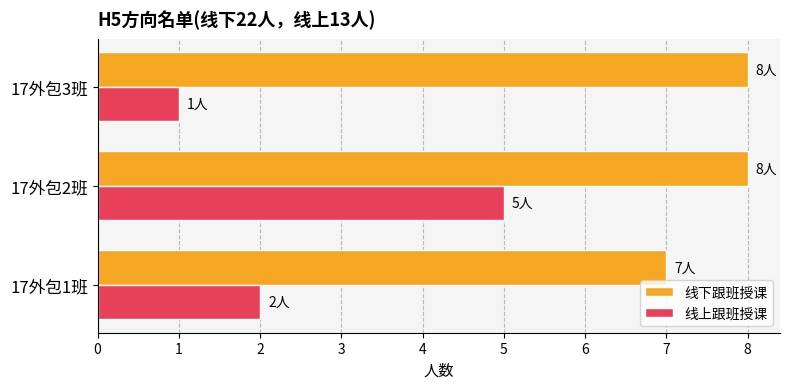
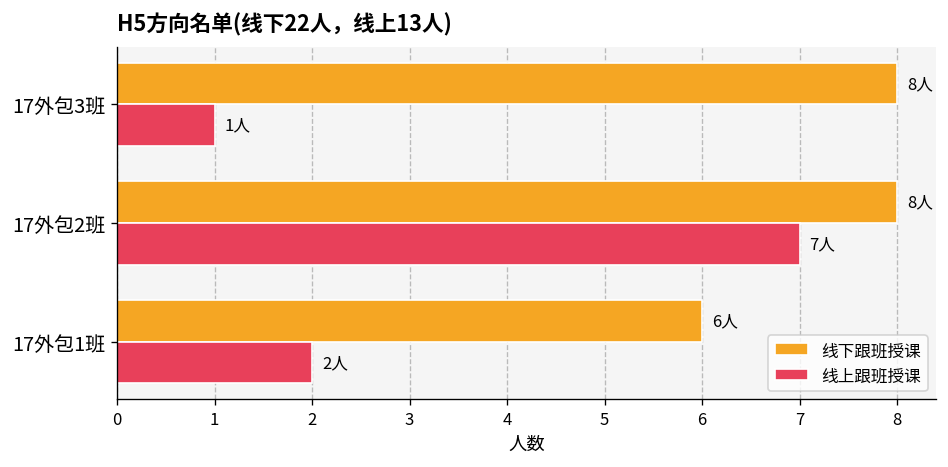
线上跟班授课, 17外包2班: 5人 -> 7人
线下跟班授课, 17外包1班: 7人 -> 6人
